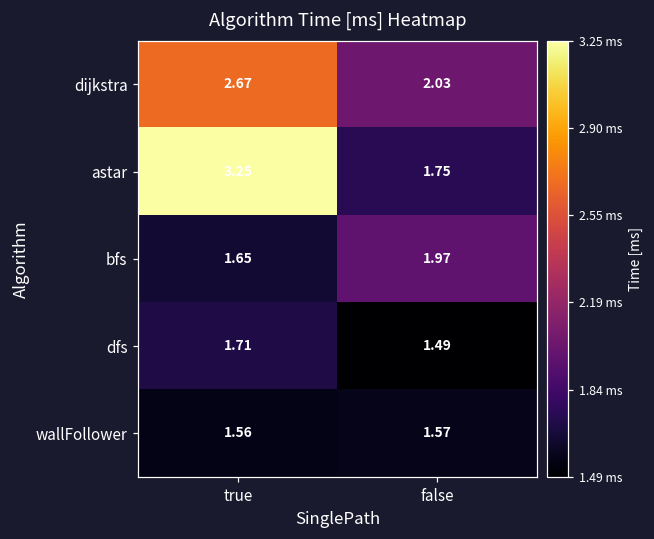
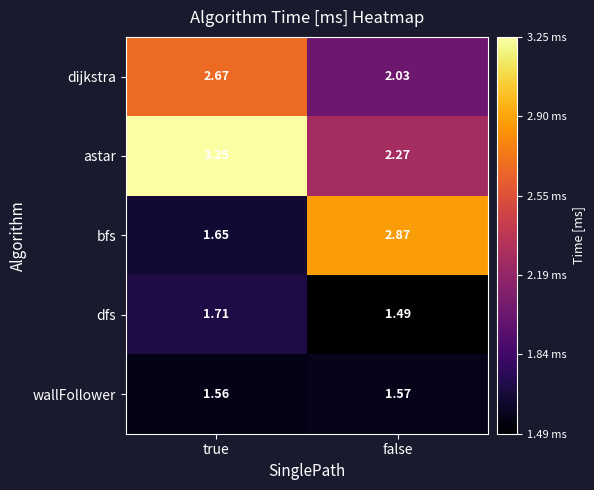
astar, false: 1.75 -> 2.27
bfs, false: 1.97 -> 2.87
